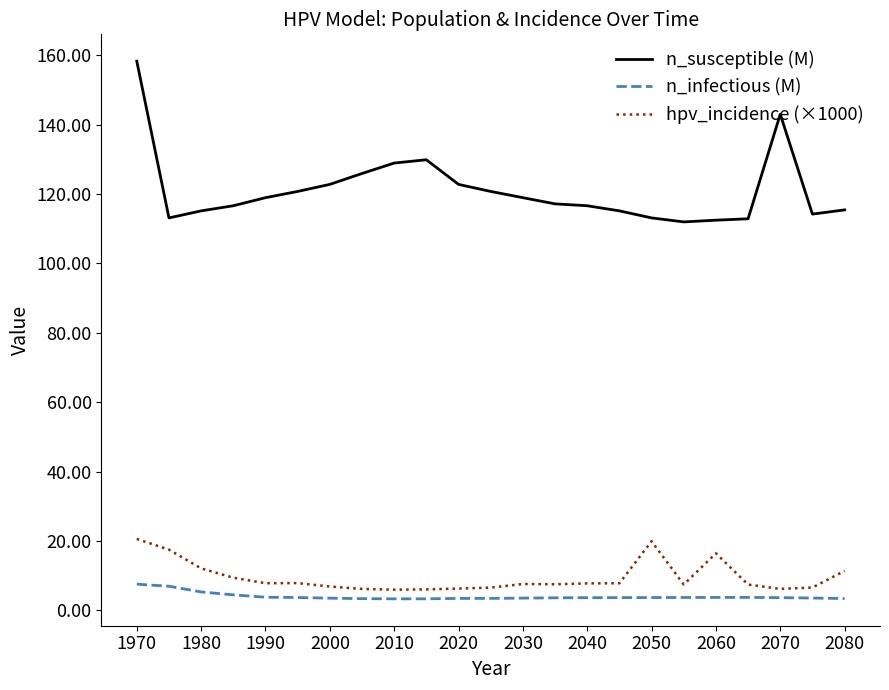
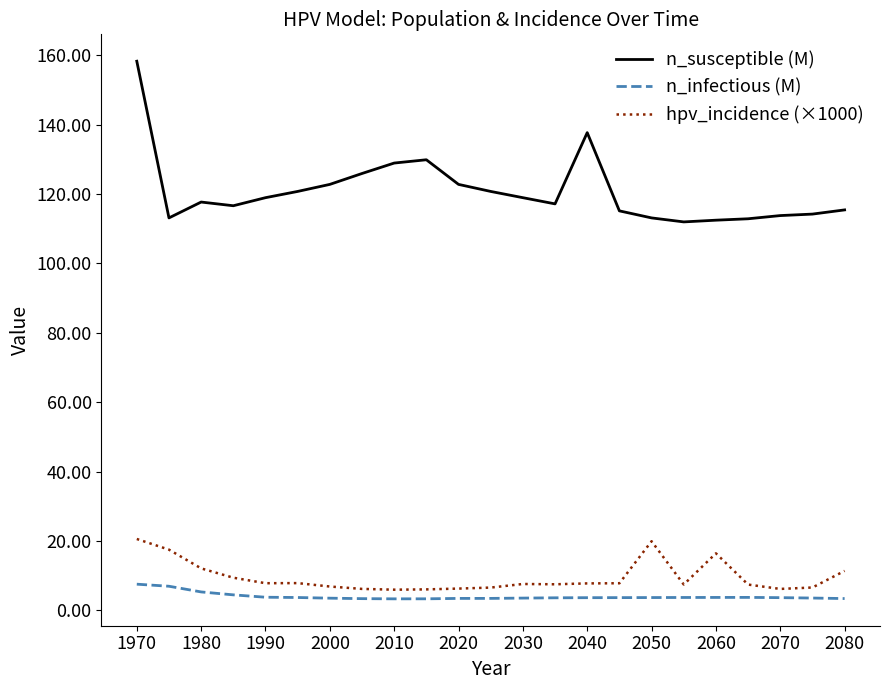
n_susceptible (M), 1980: 115 -> 118
n_susceptible (M), 2040: 117 -> 138
n_susceptible (M), 2070: 143 -> 114
